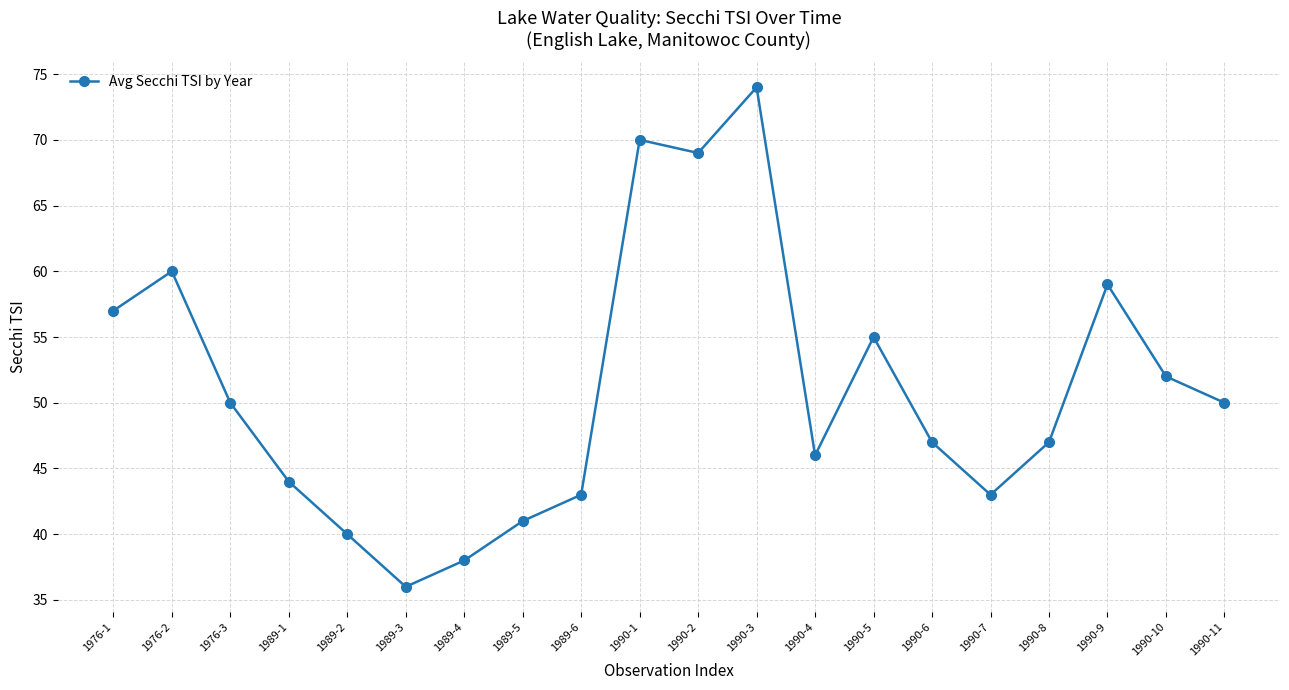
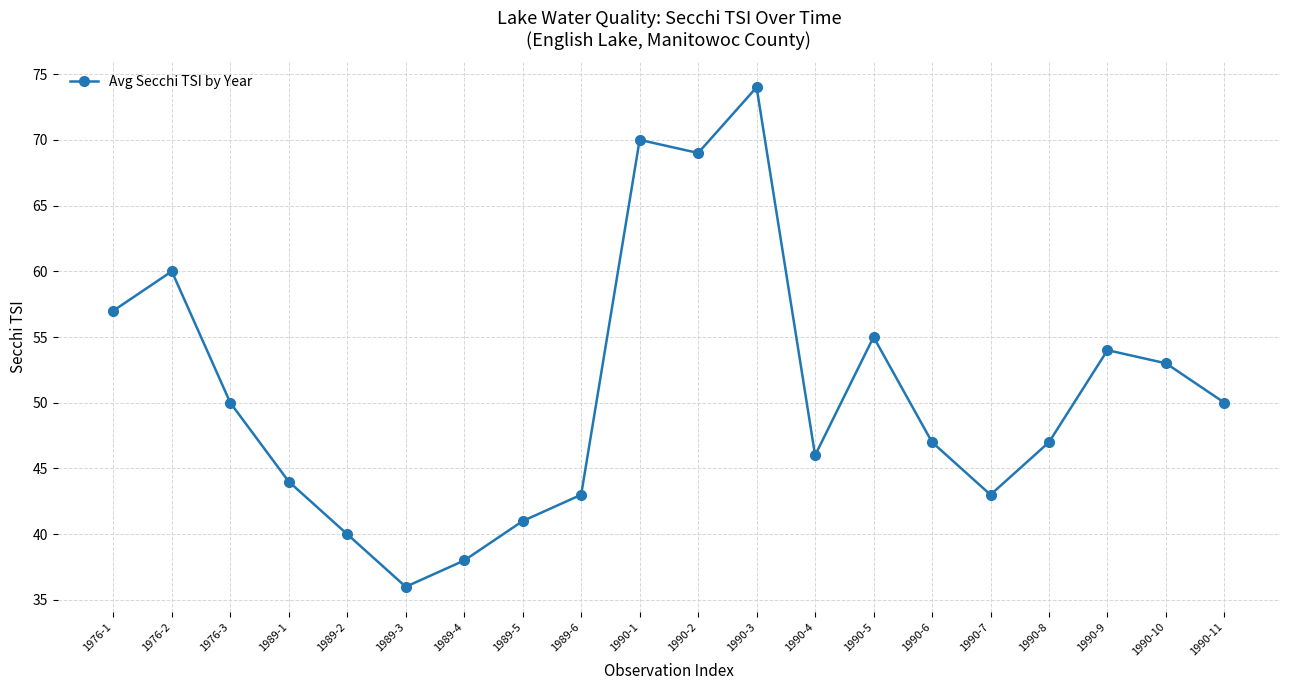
1990-9: 59 -> 54
1990-10: 52 -> 53
